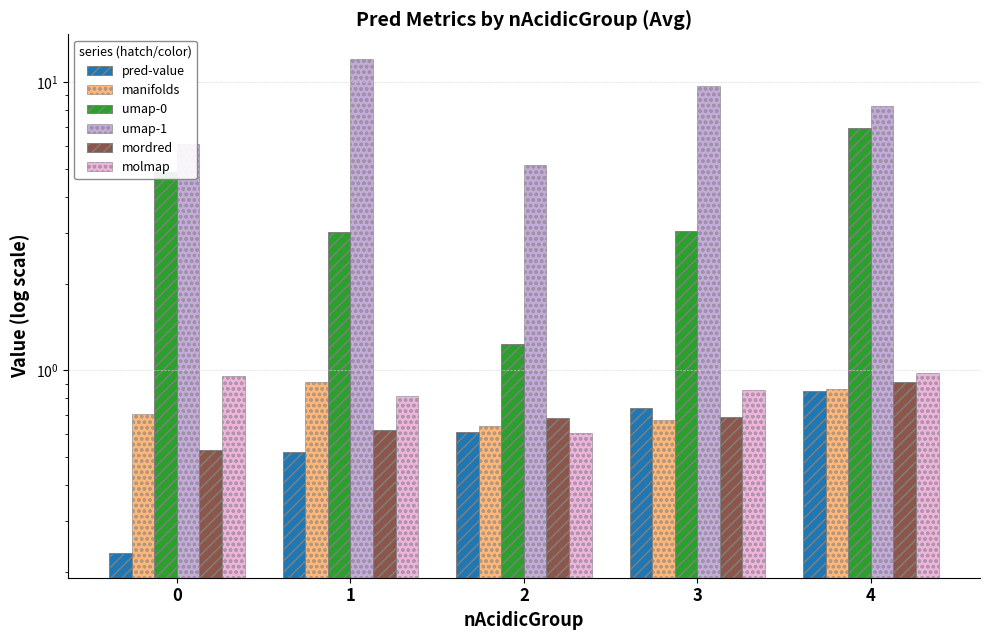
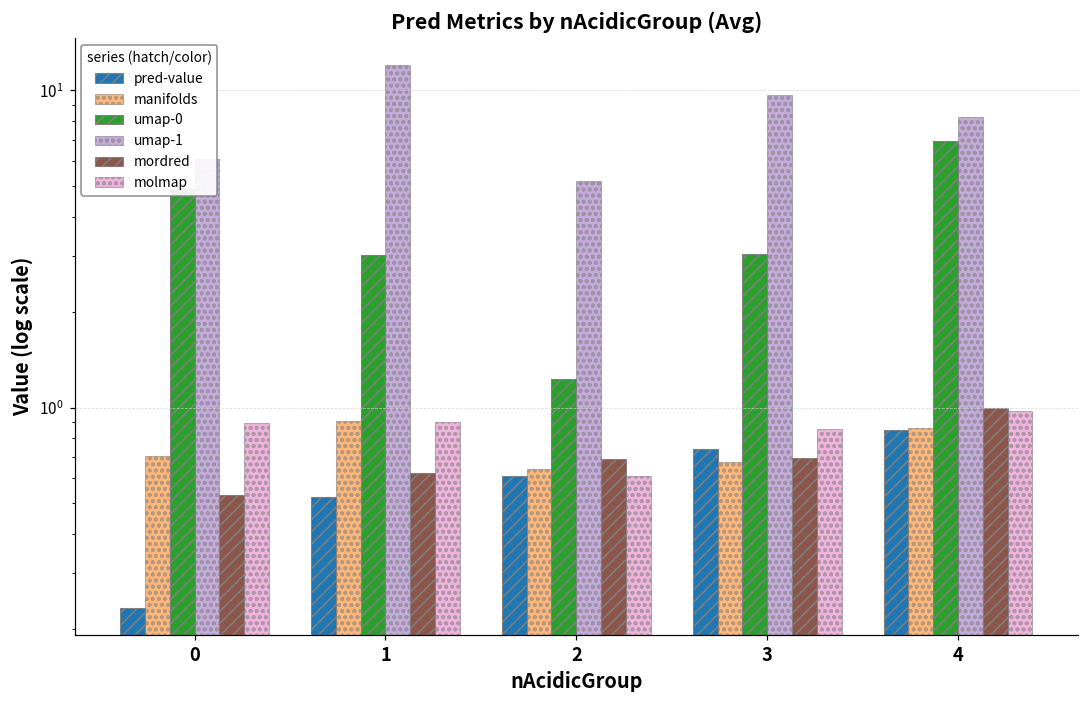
molmap, 0: 0.96 -> 0.89
molmap, 1: 0.81 -> 0.90
mordred, 4: 0.91 -> 1.00
